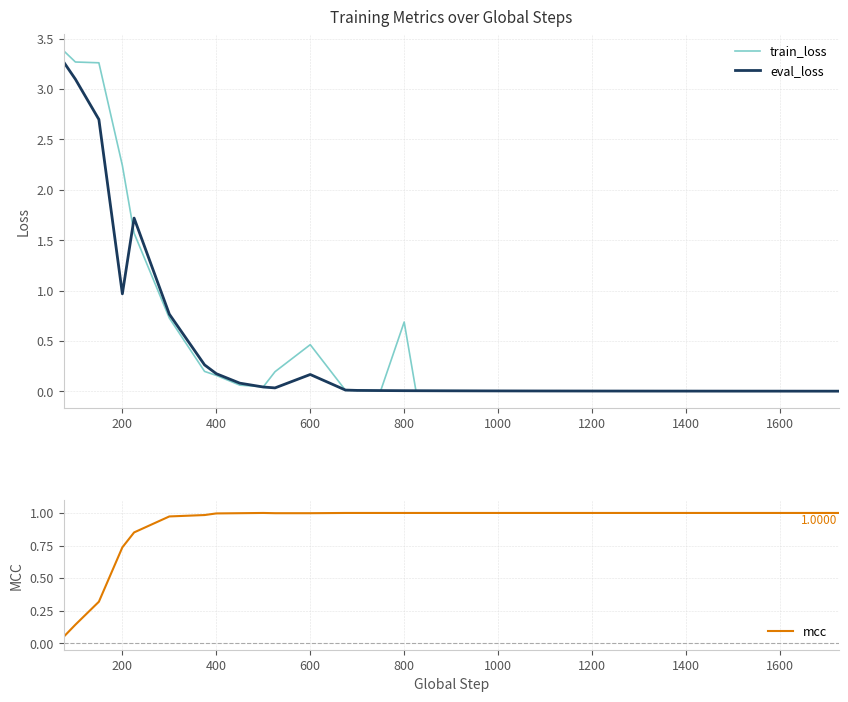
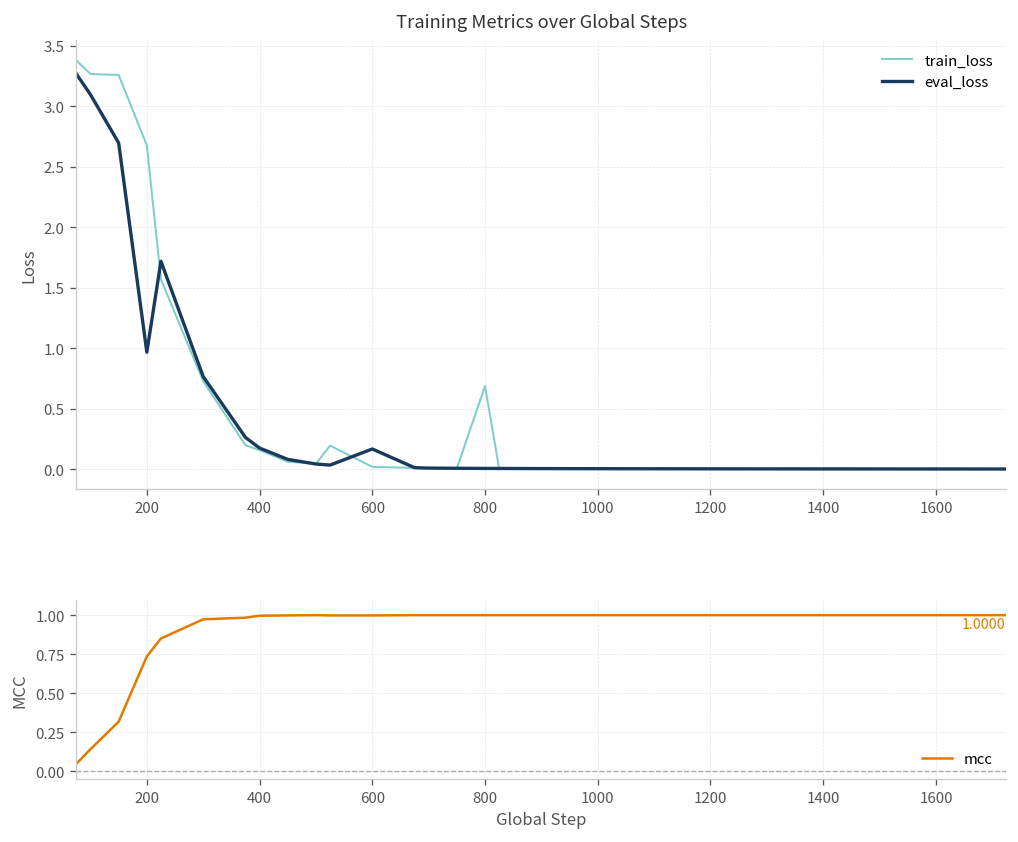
Training Metrics over Global Steps, train_loss, 200: 2.24 -> 2.68
Training Metrics over Global Steps, train_loss, 600: 0.46 -> 0.02
